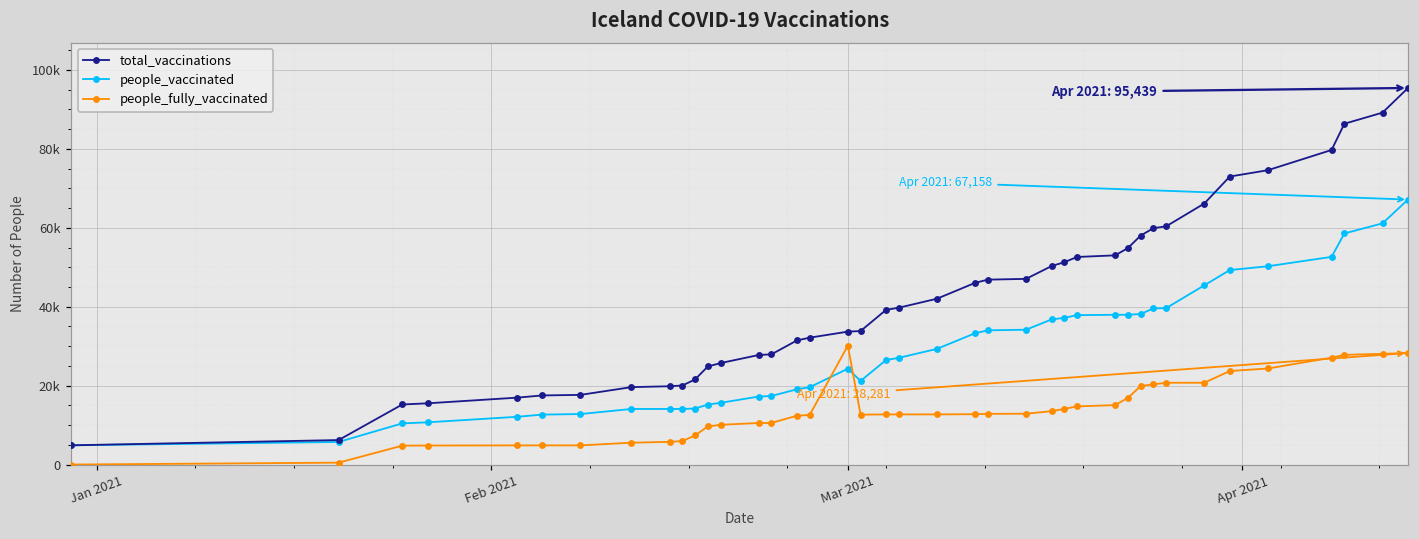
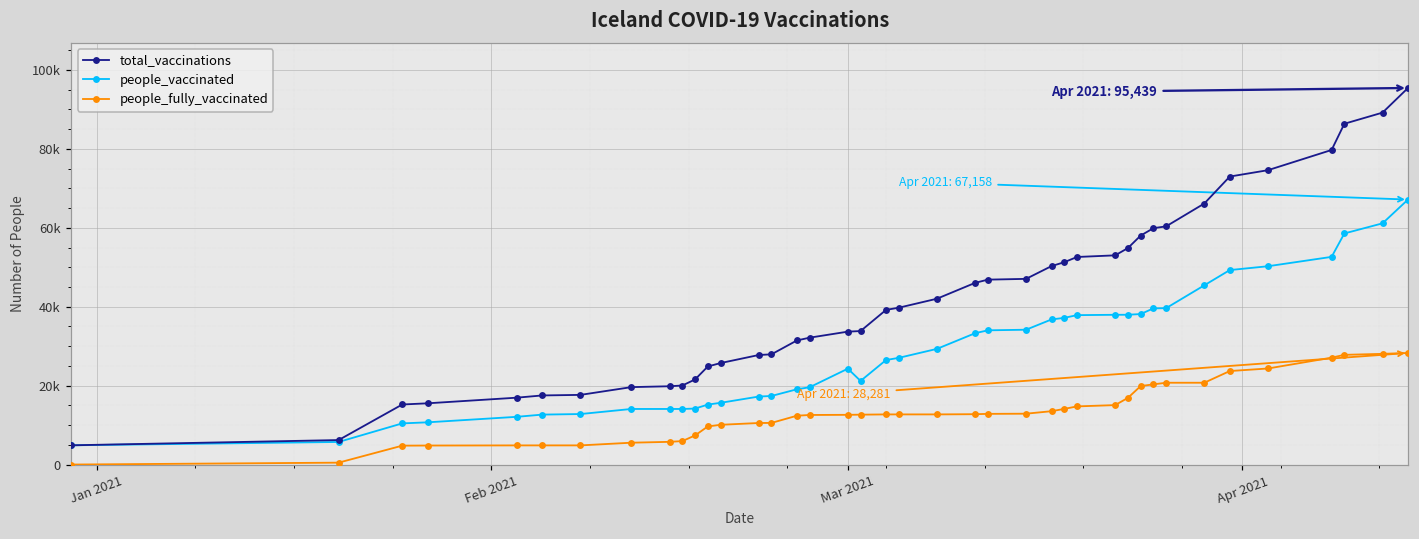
people_fully_vaccinated, Mar 2021: 30000 -> 13000
